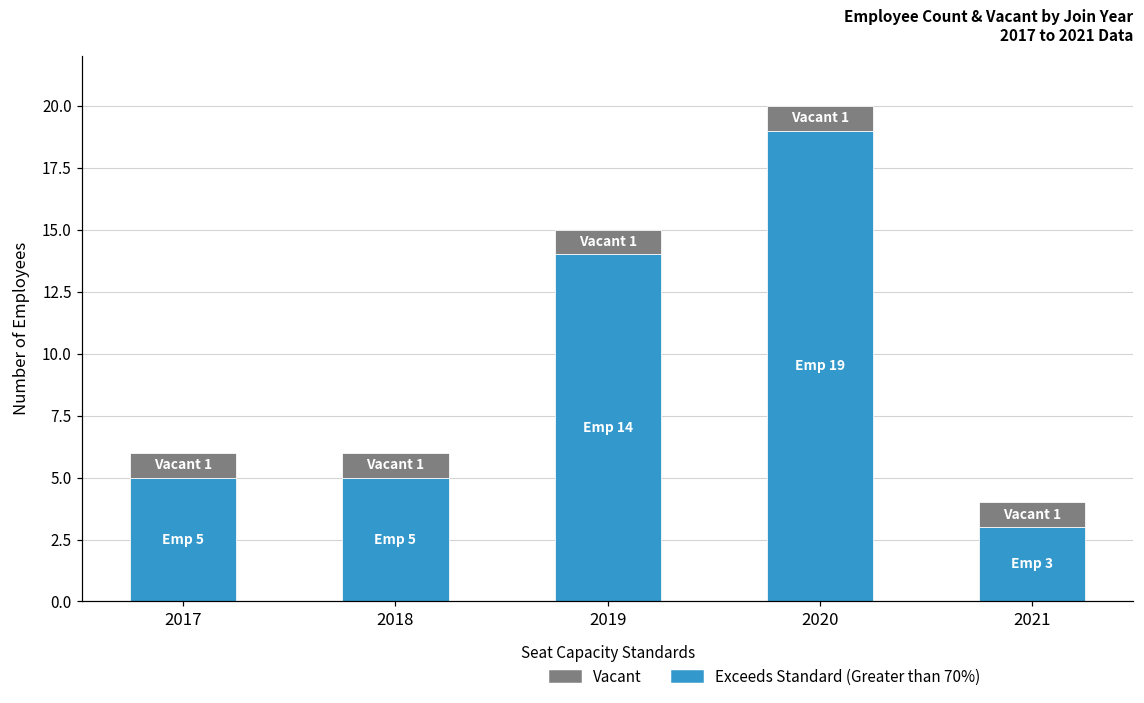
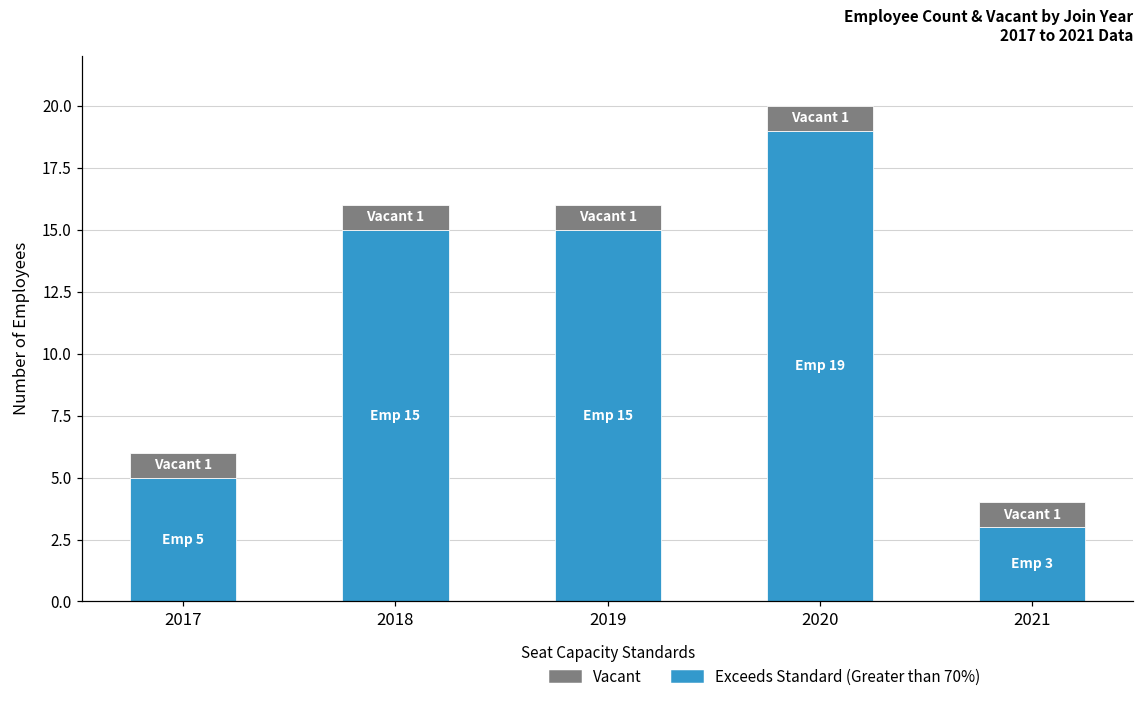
Exceeds Standard (Greater than 70%), 2018: 5 -> 15
Exceeds Standard (Greater than 70%), 2019: 14 -> 15
